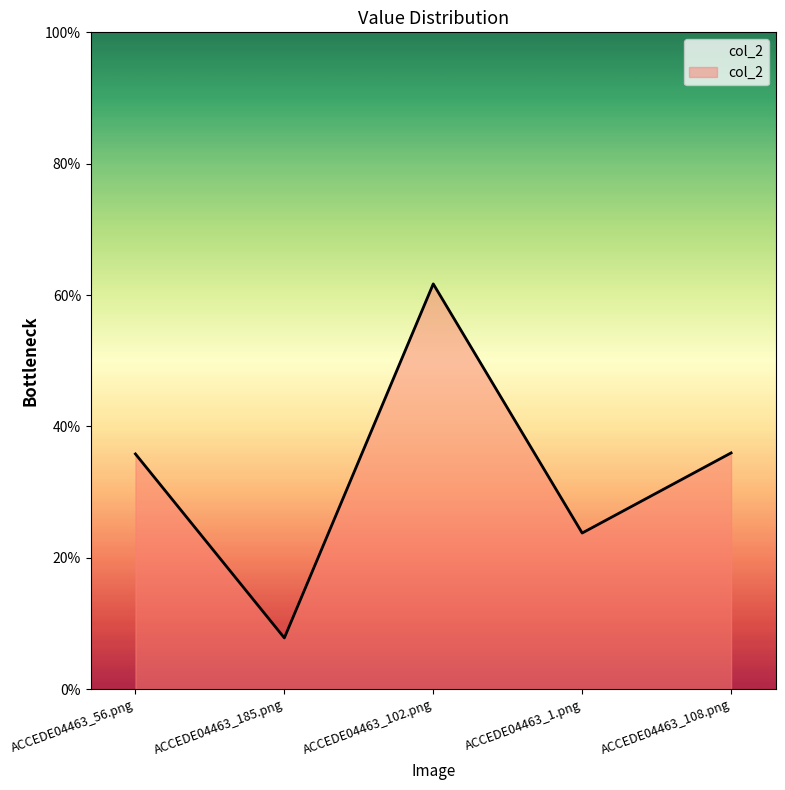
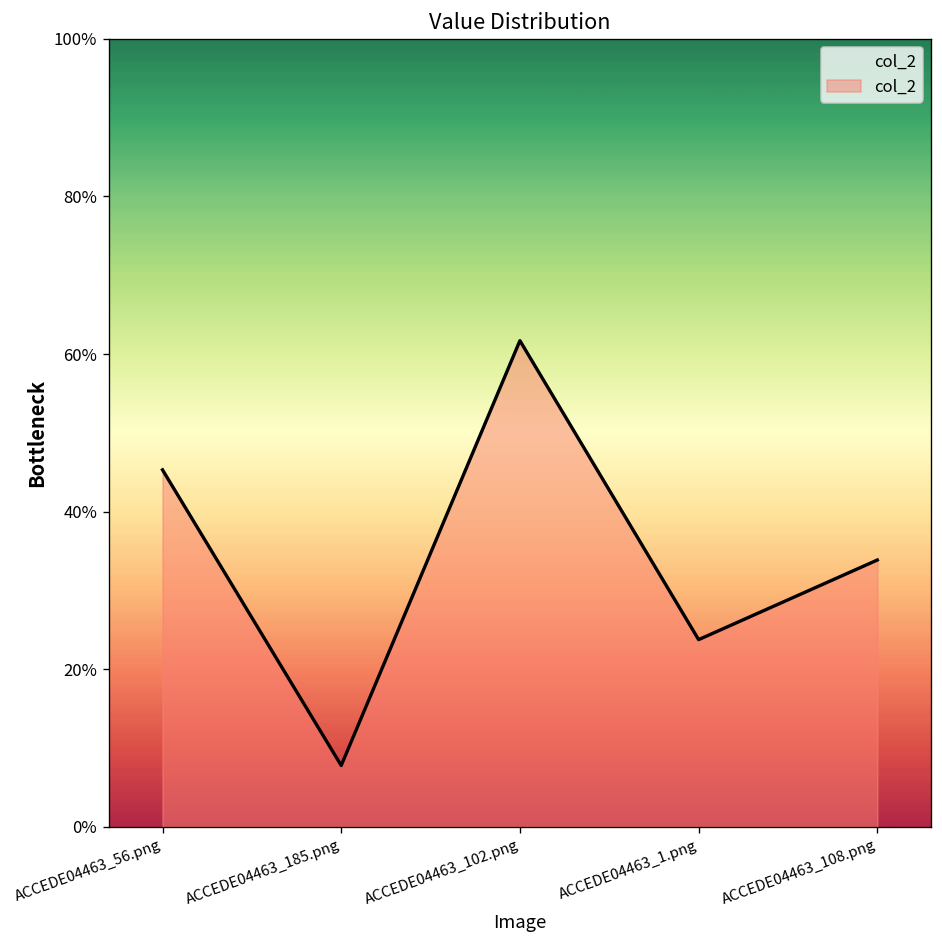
ACCEDE04463_56.png: 36% -> 45%
ACCEDE04463_108.png: 36% -> 34%
